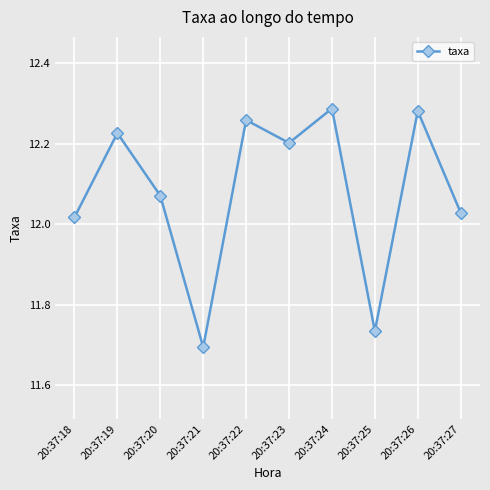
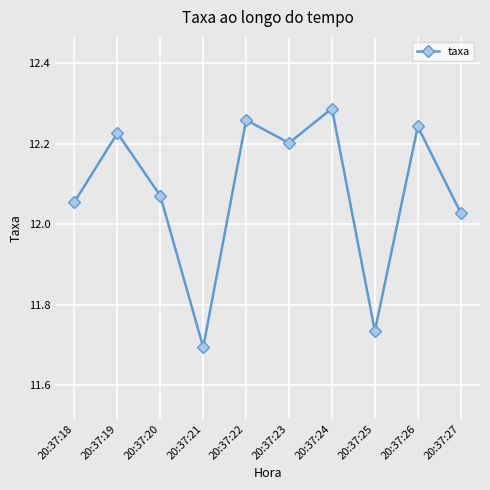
20:37:18: 12.02 -> 12.06
20:37:26: 12.28 -> 12.24
